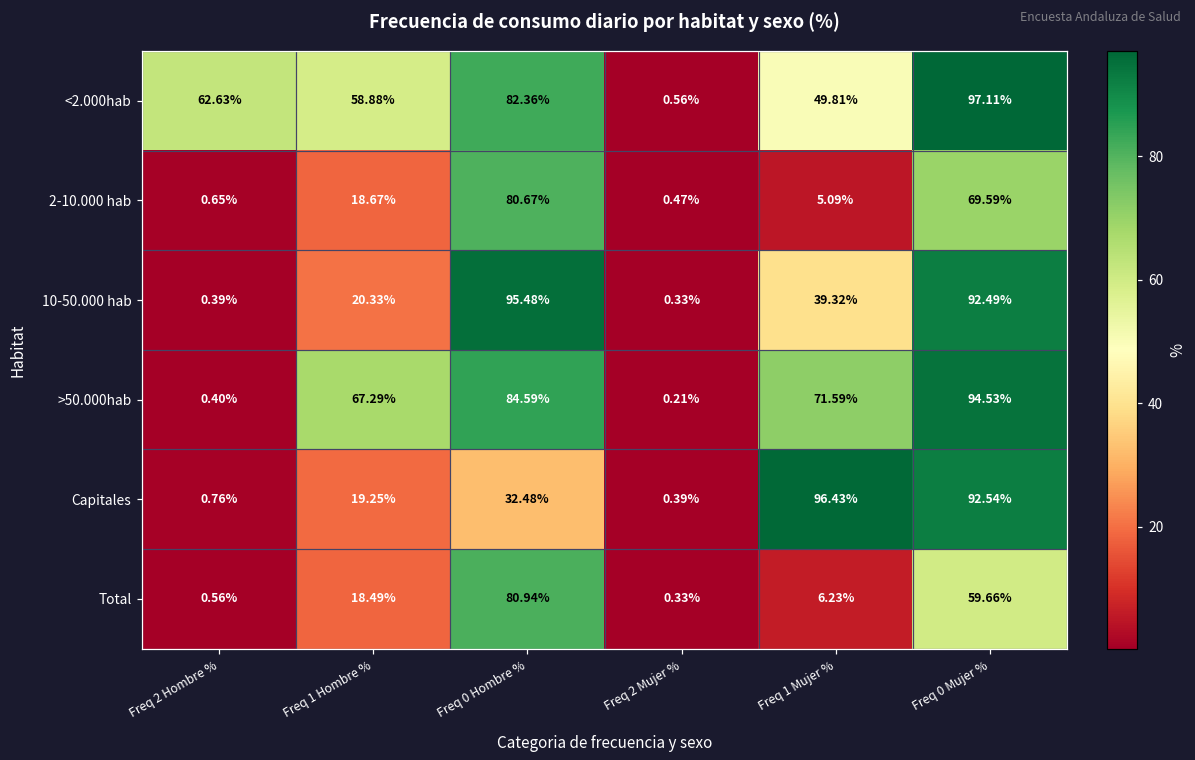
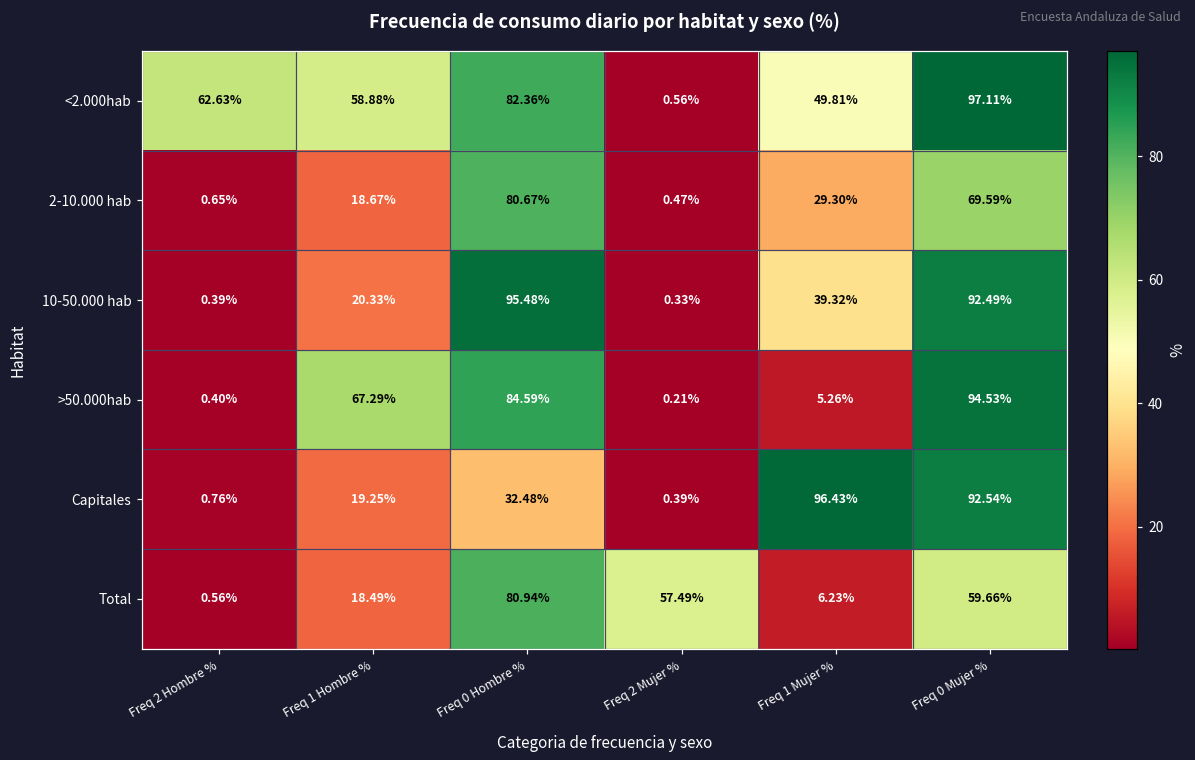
2-10.000 hab, Freq 1 Mujer %: 5.09% -> 29.30%
>50.000hab, Freq 1 Mujer %: 71.59% -> 5.26%
Total, Freq 2 Mujer %: 0.33% -> 57.49%
